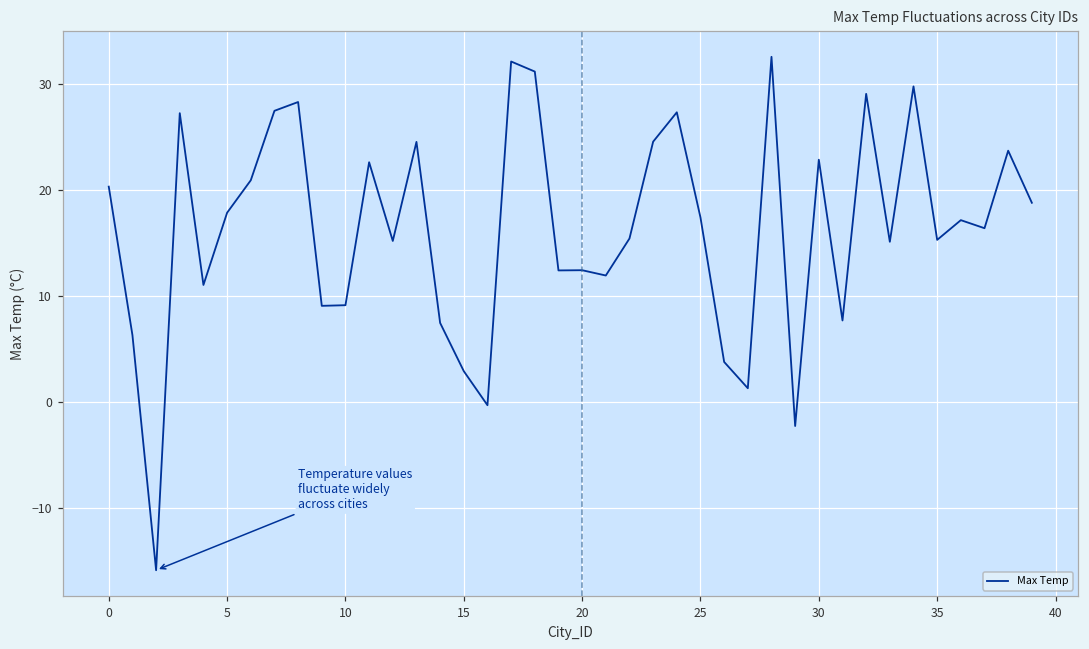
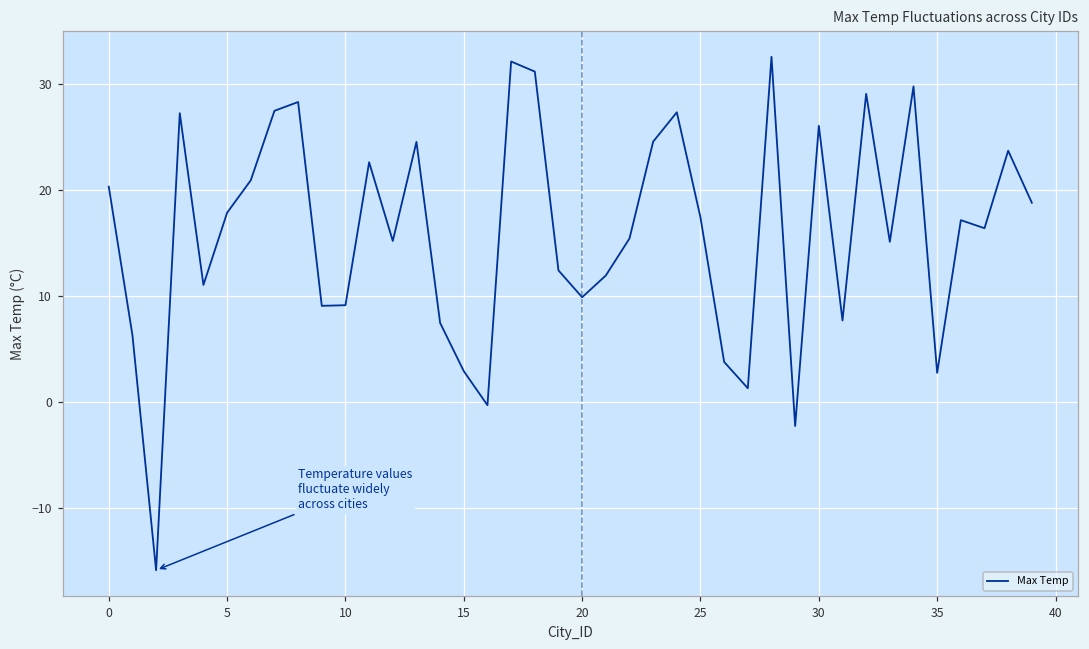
20: 12 -> 10
30: 23 -> 26
35: 15 -> 3
